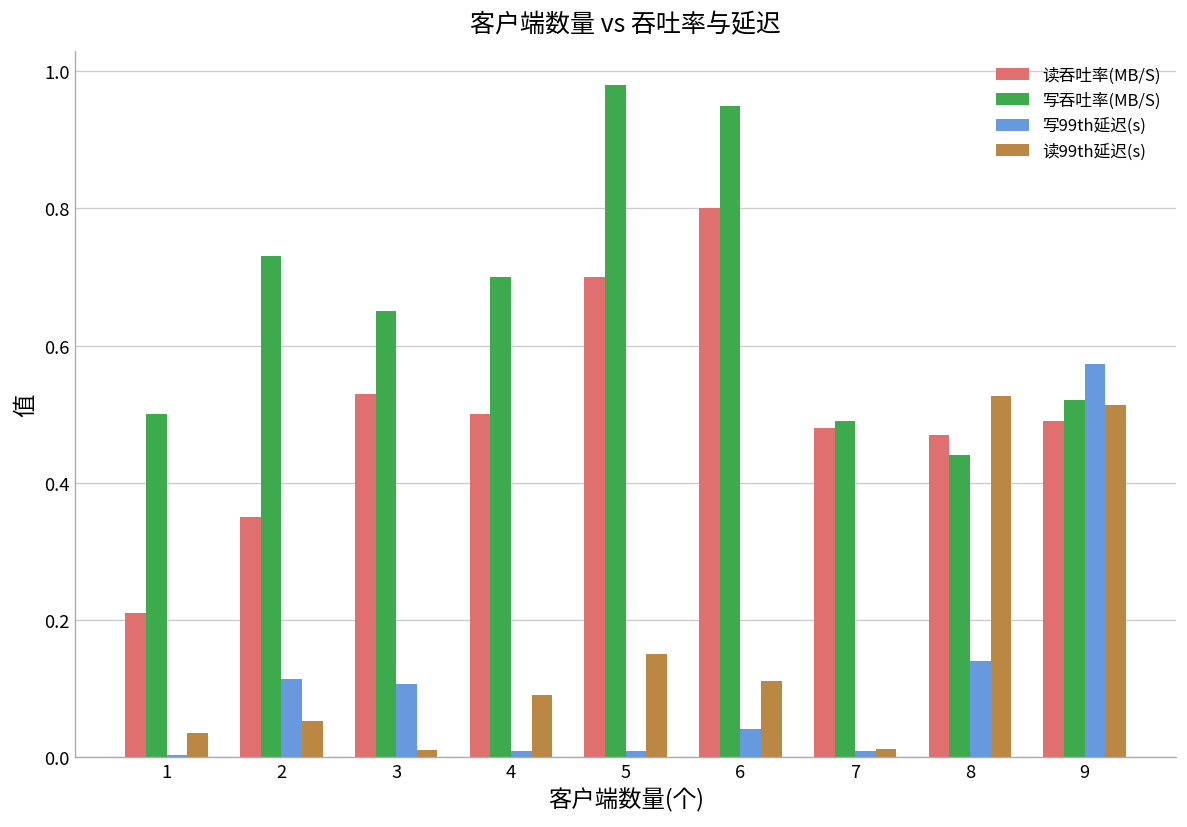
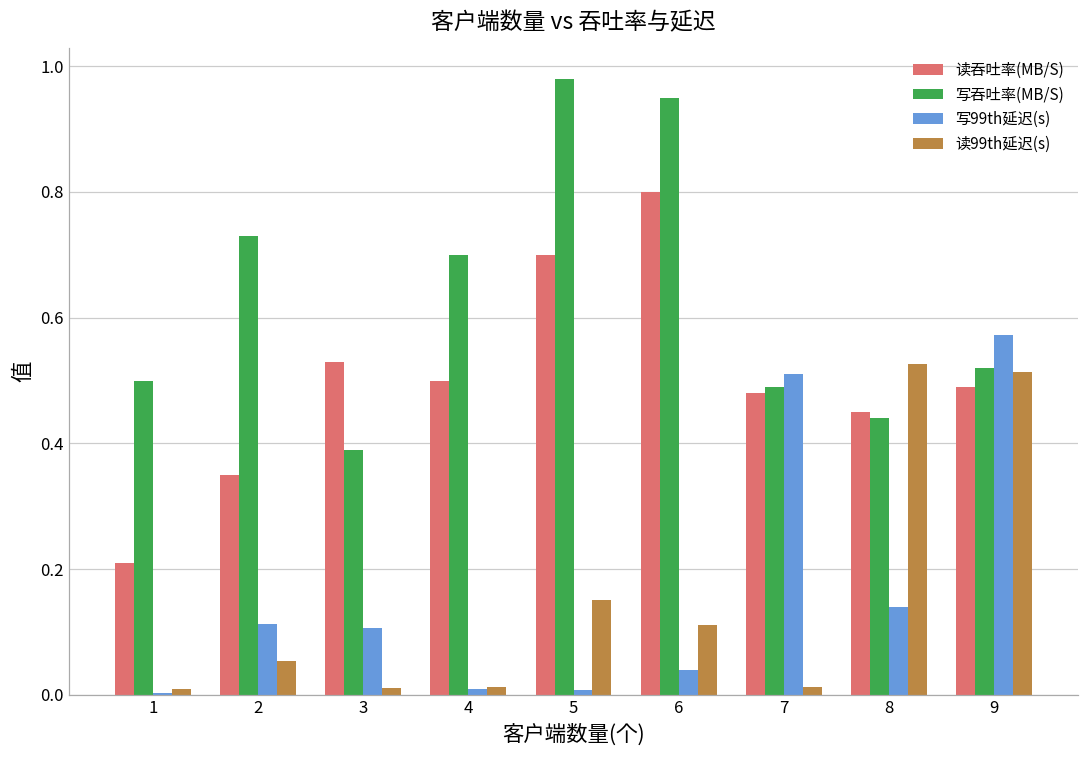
读99th延迟(s), 1: 0.04 -> 0.01
写吞吐率(MB/S), 3: 0.65 -> 0.39
读99th延迟(s), 4: 0.09 -> 0.01
写99th延迟(s), 7: 0.01 -> 0.51
读吞吐率(MB/S), 8: 0.47 -> 0.45
